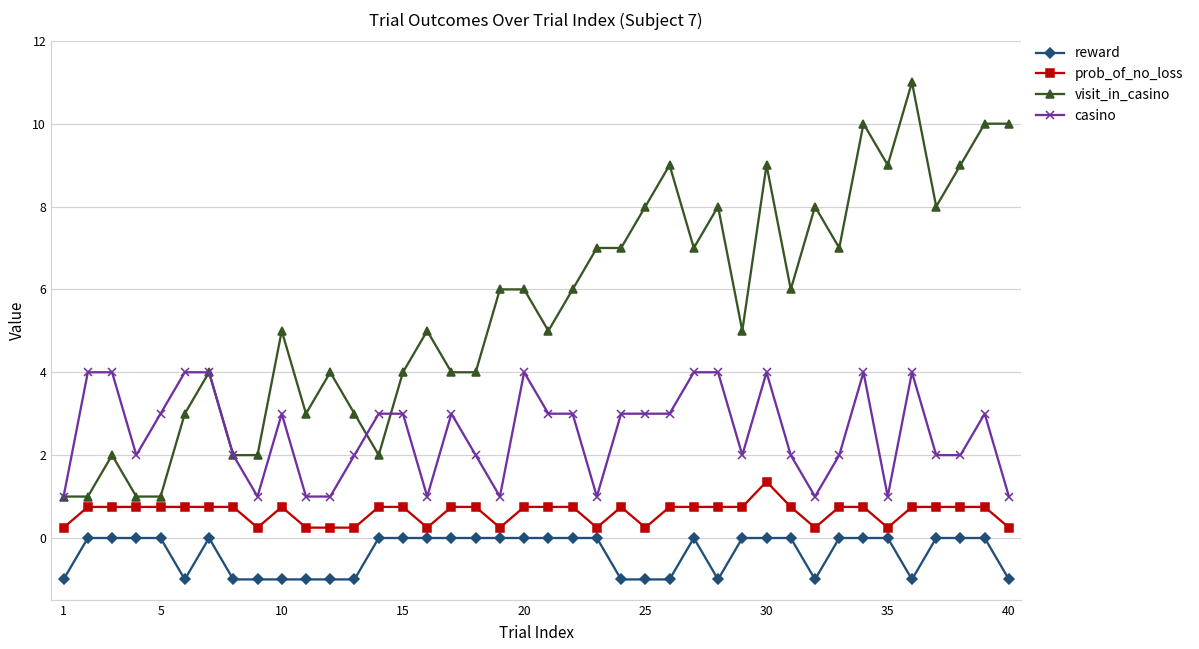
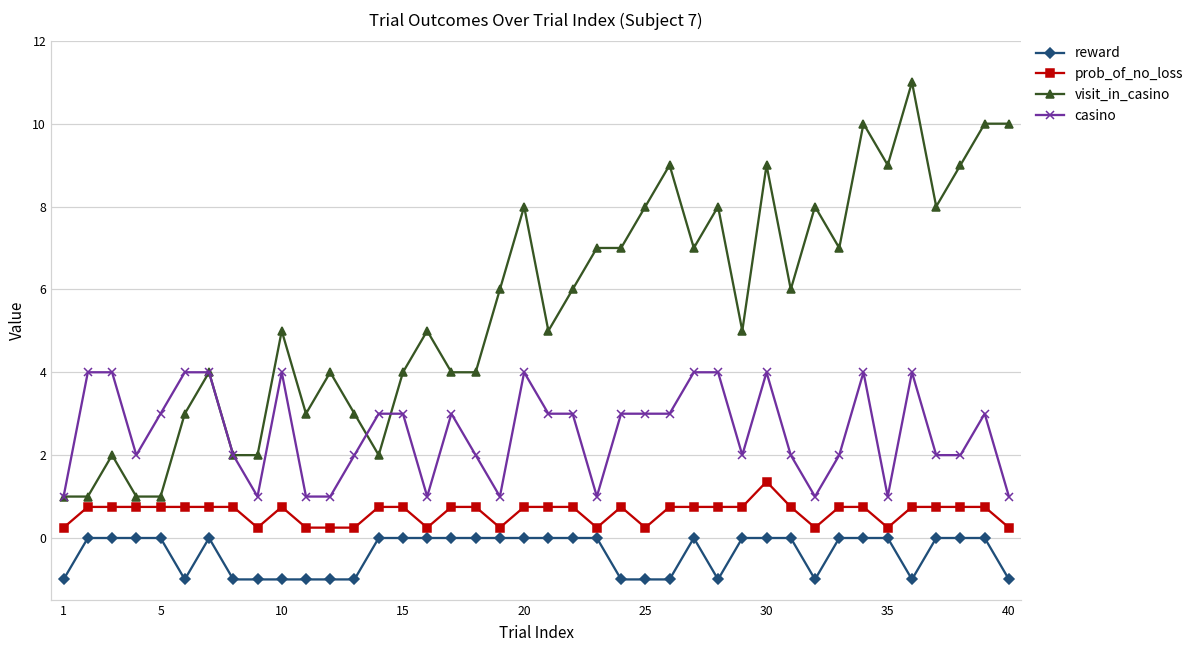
casino, 10: 3 -> 4
visit_in_casino, 20: 6 -> 8
